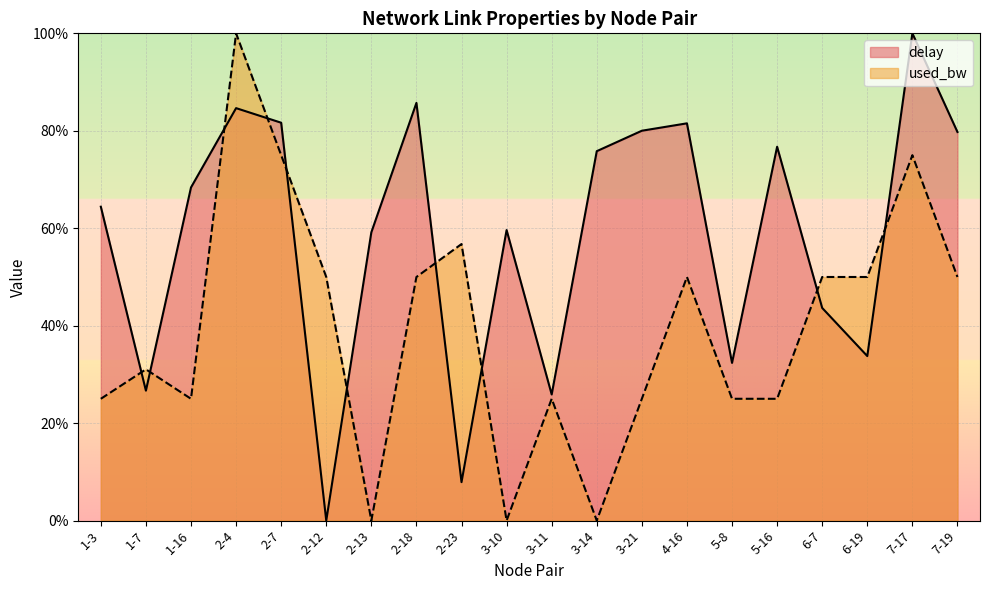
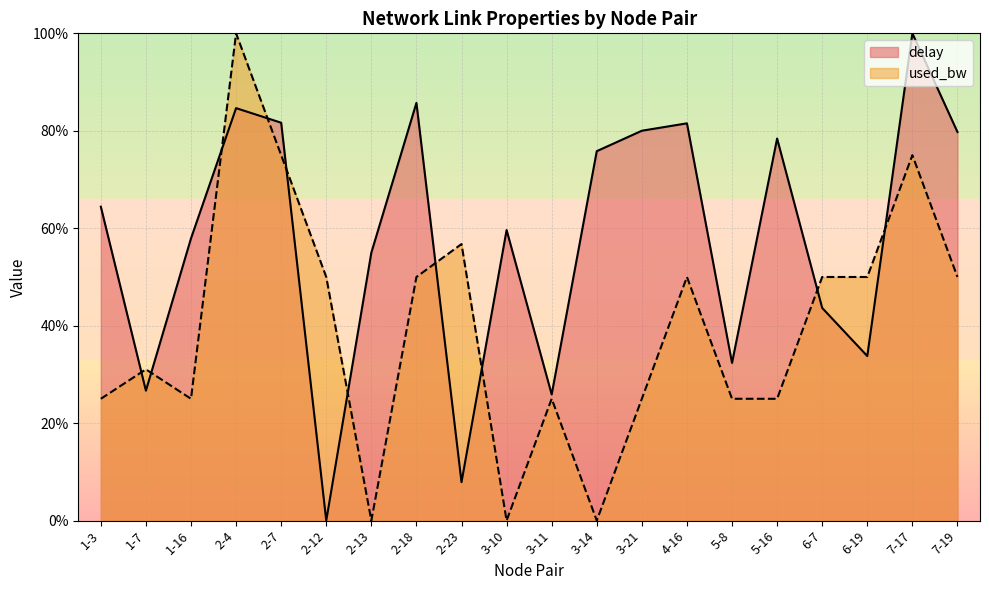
delay, 1-16: 68% -> 58%
delay, 2-13: 59% -> 55%
delay, 5-16: 77% -> 78%
